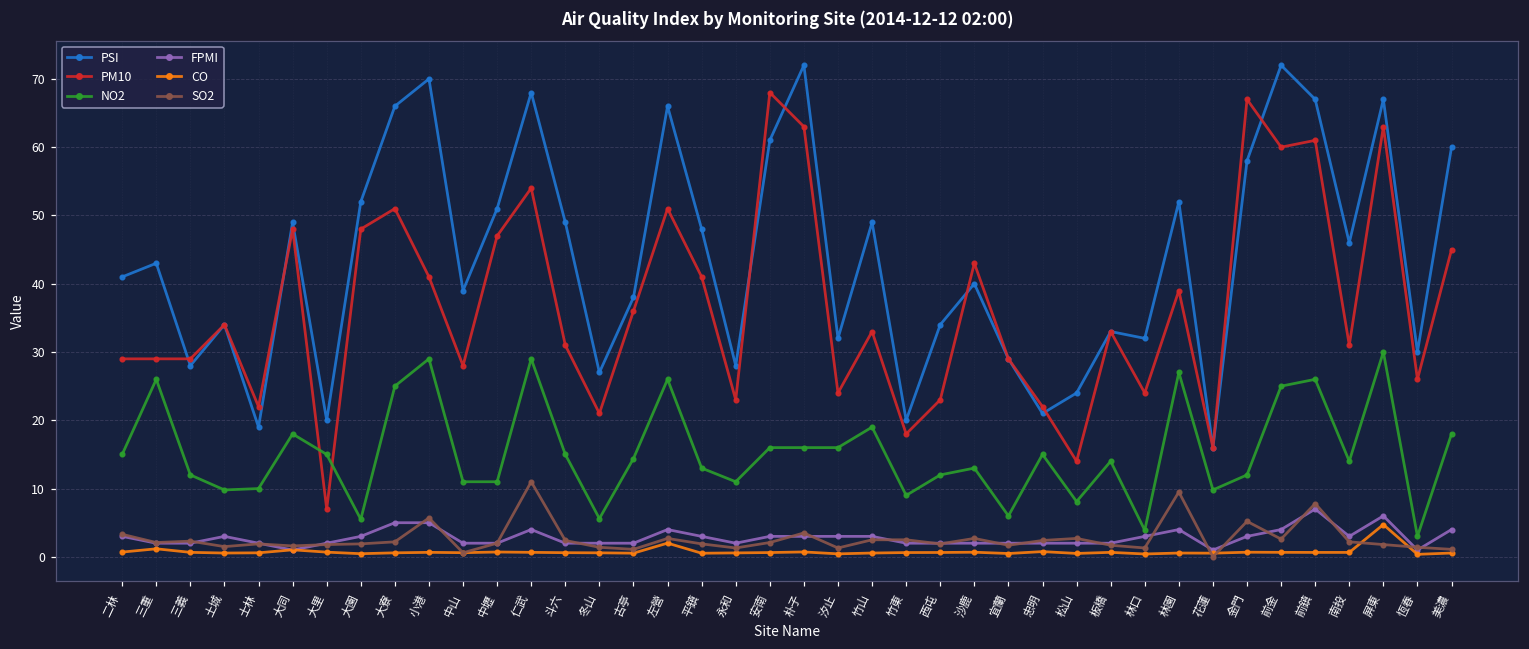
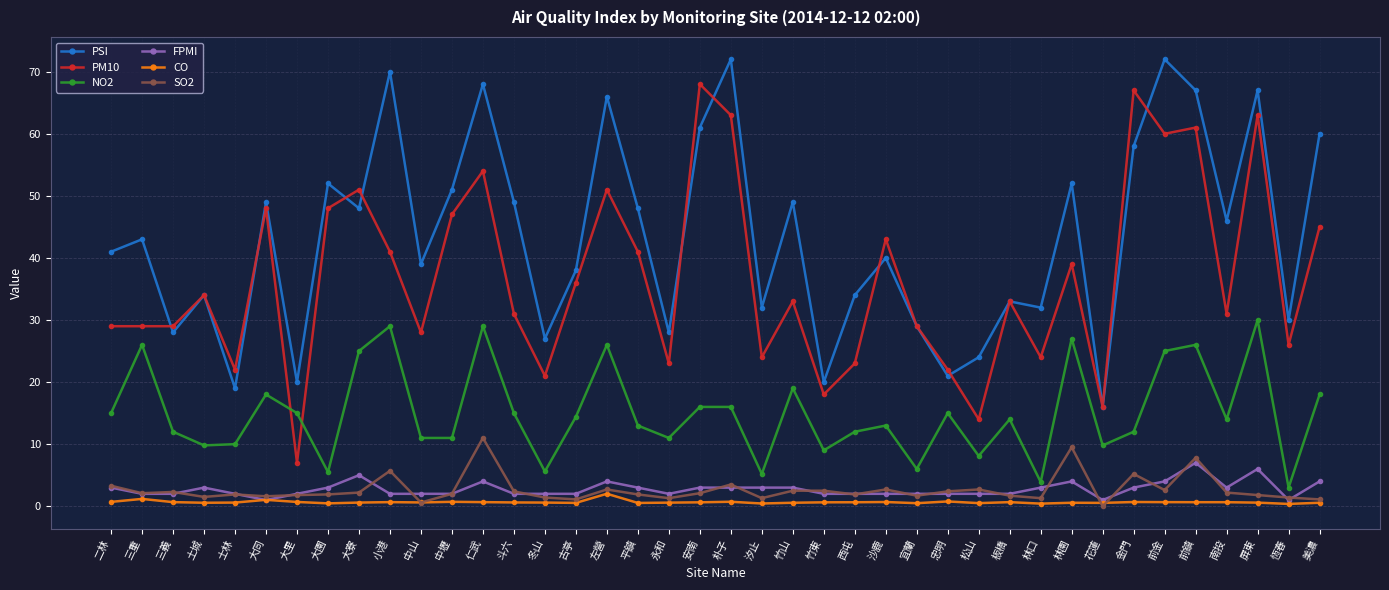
PSI, 大寮: 66 -> 48
FPMI, 小港: 5 -> 2
NO2, 汐止: 16 -> 5
CO, 屏東: 5 -> 1
